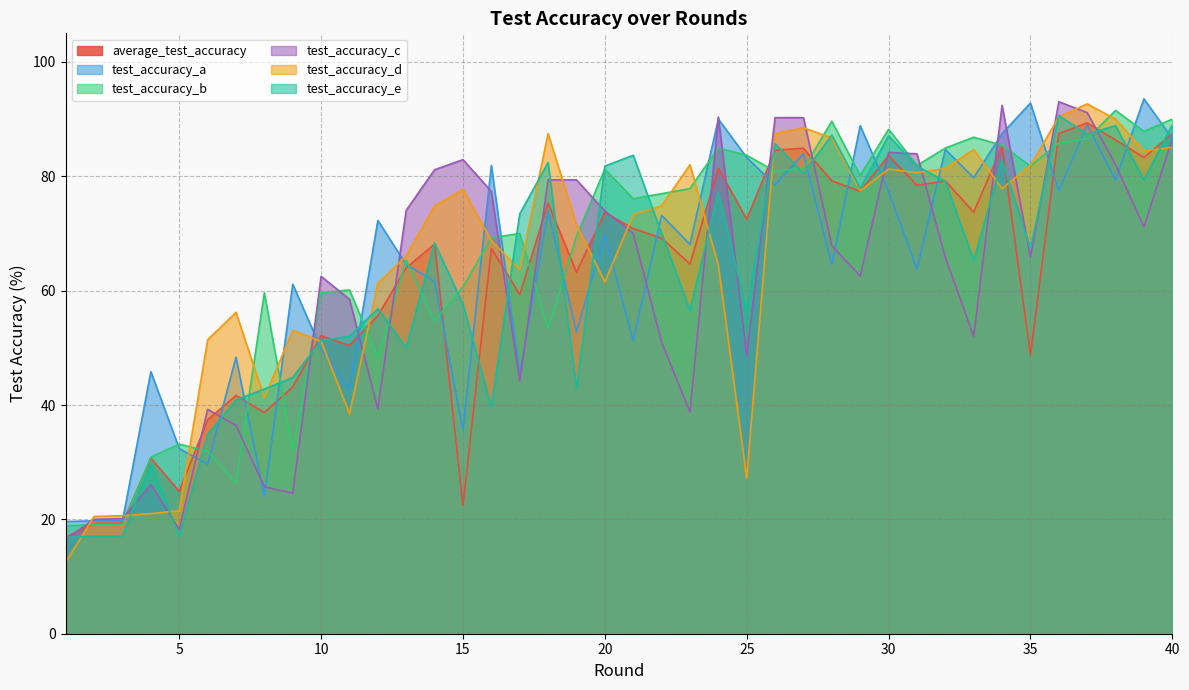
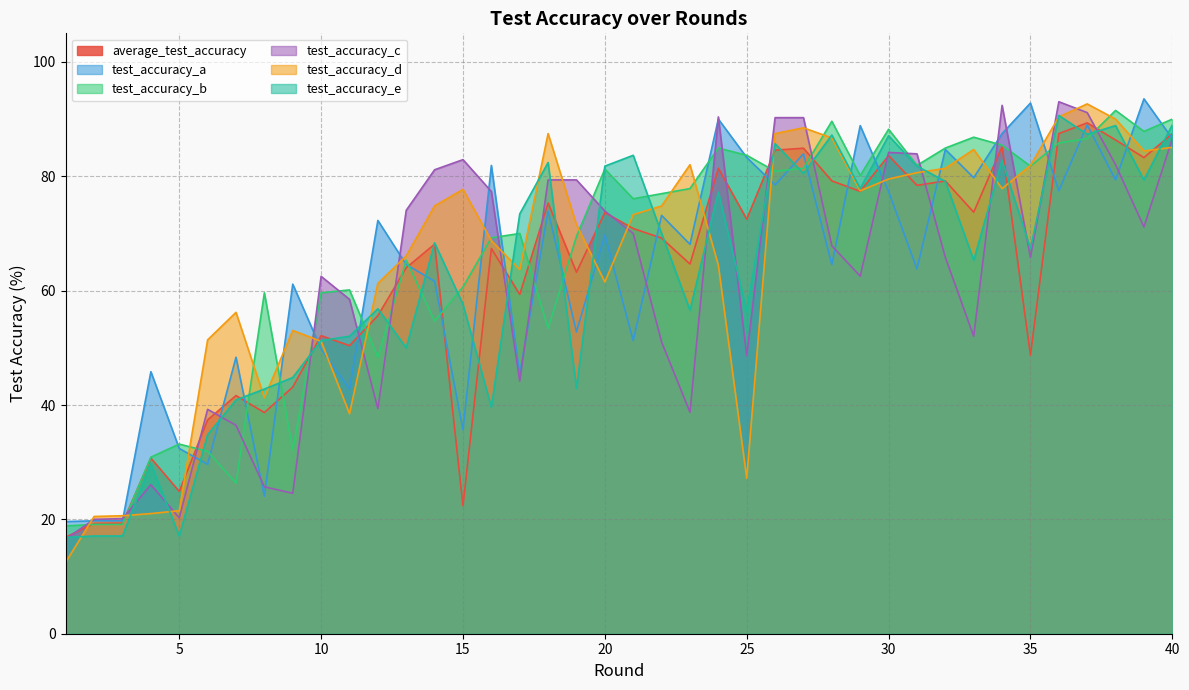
test_accuracy_c, 5: 18 -> 20
test_accuracy_d, 30: 81 -> 80
